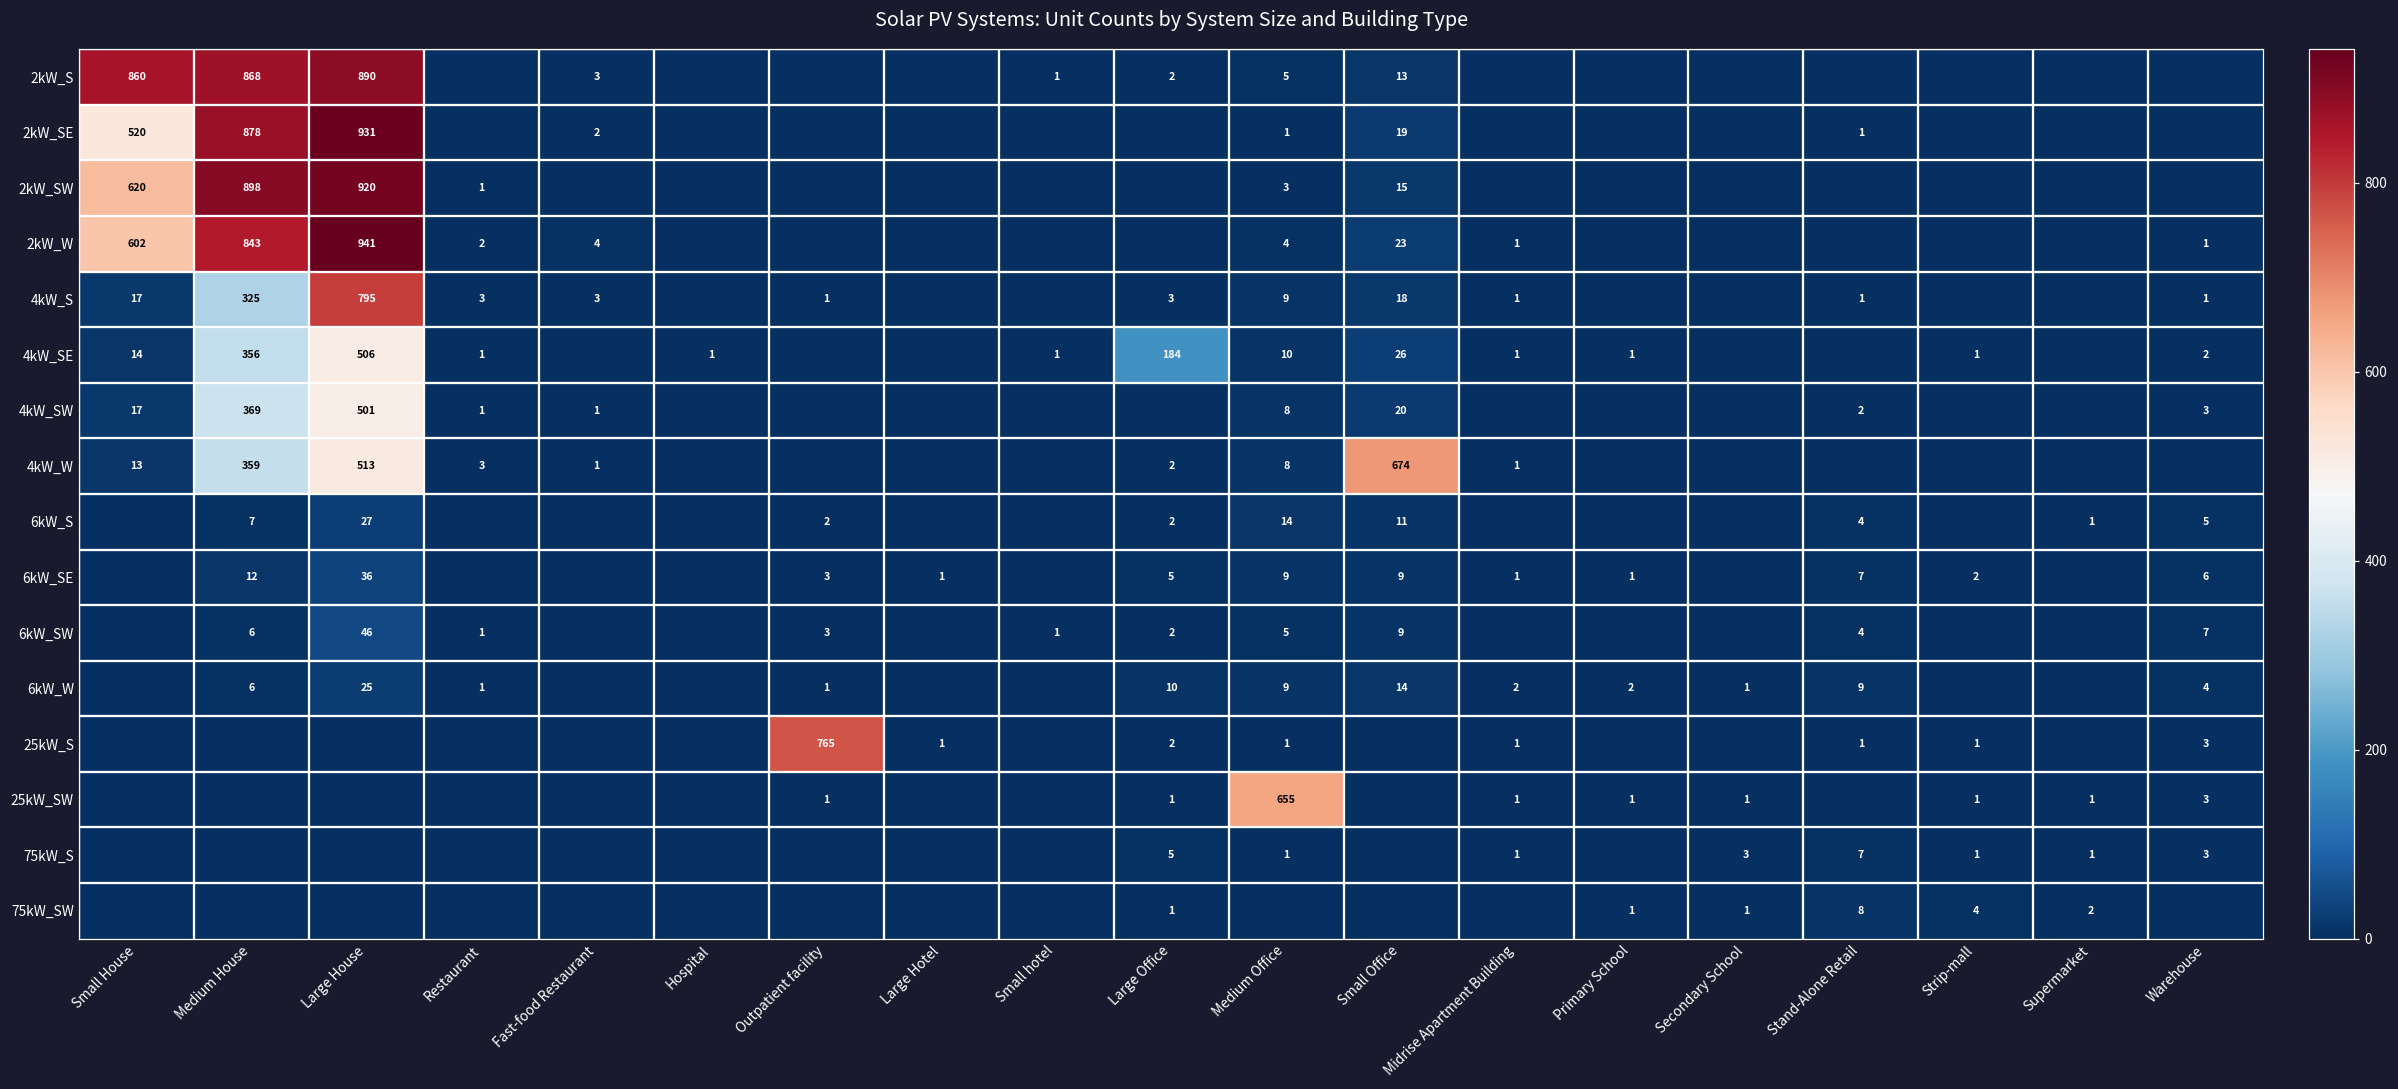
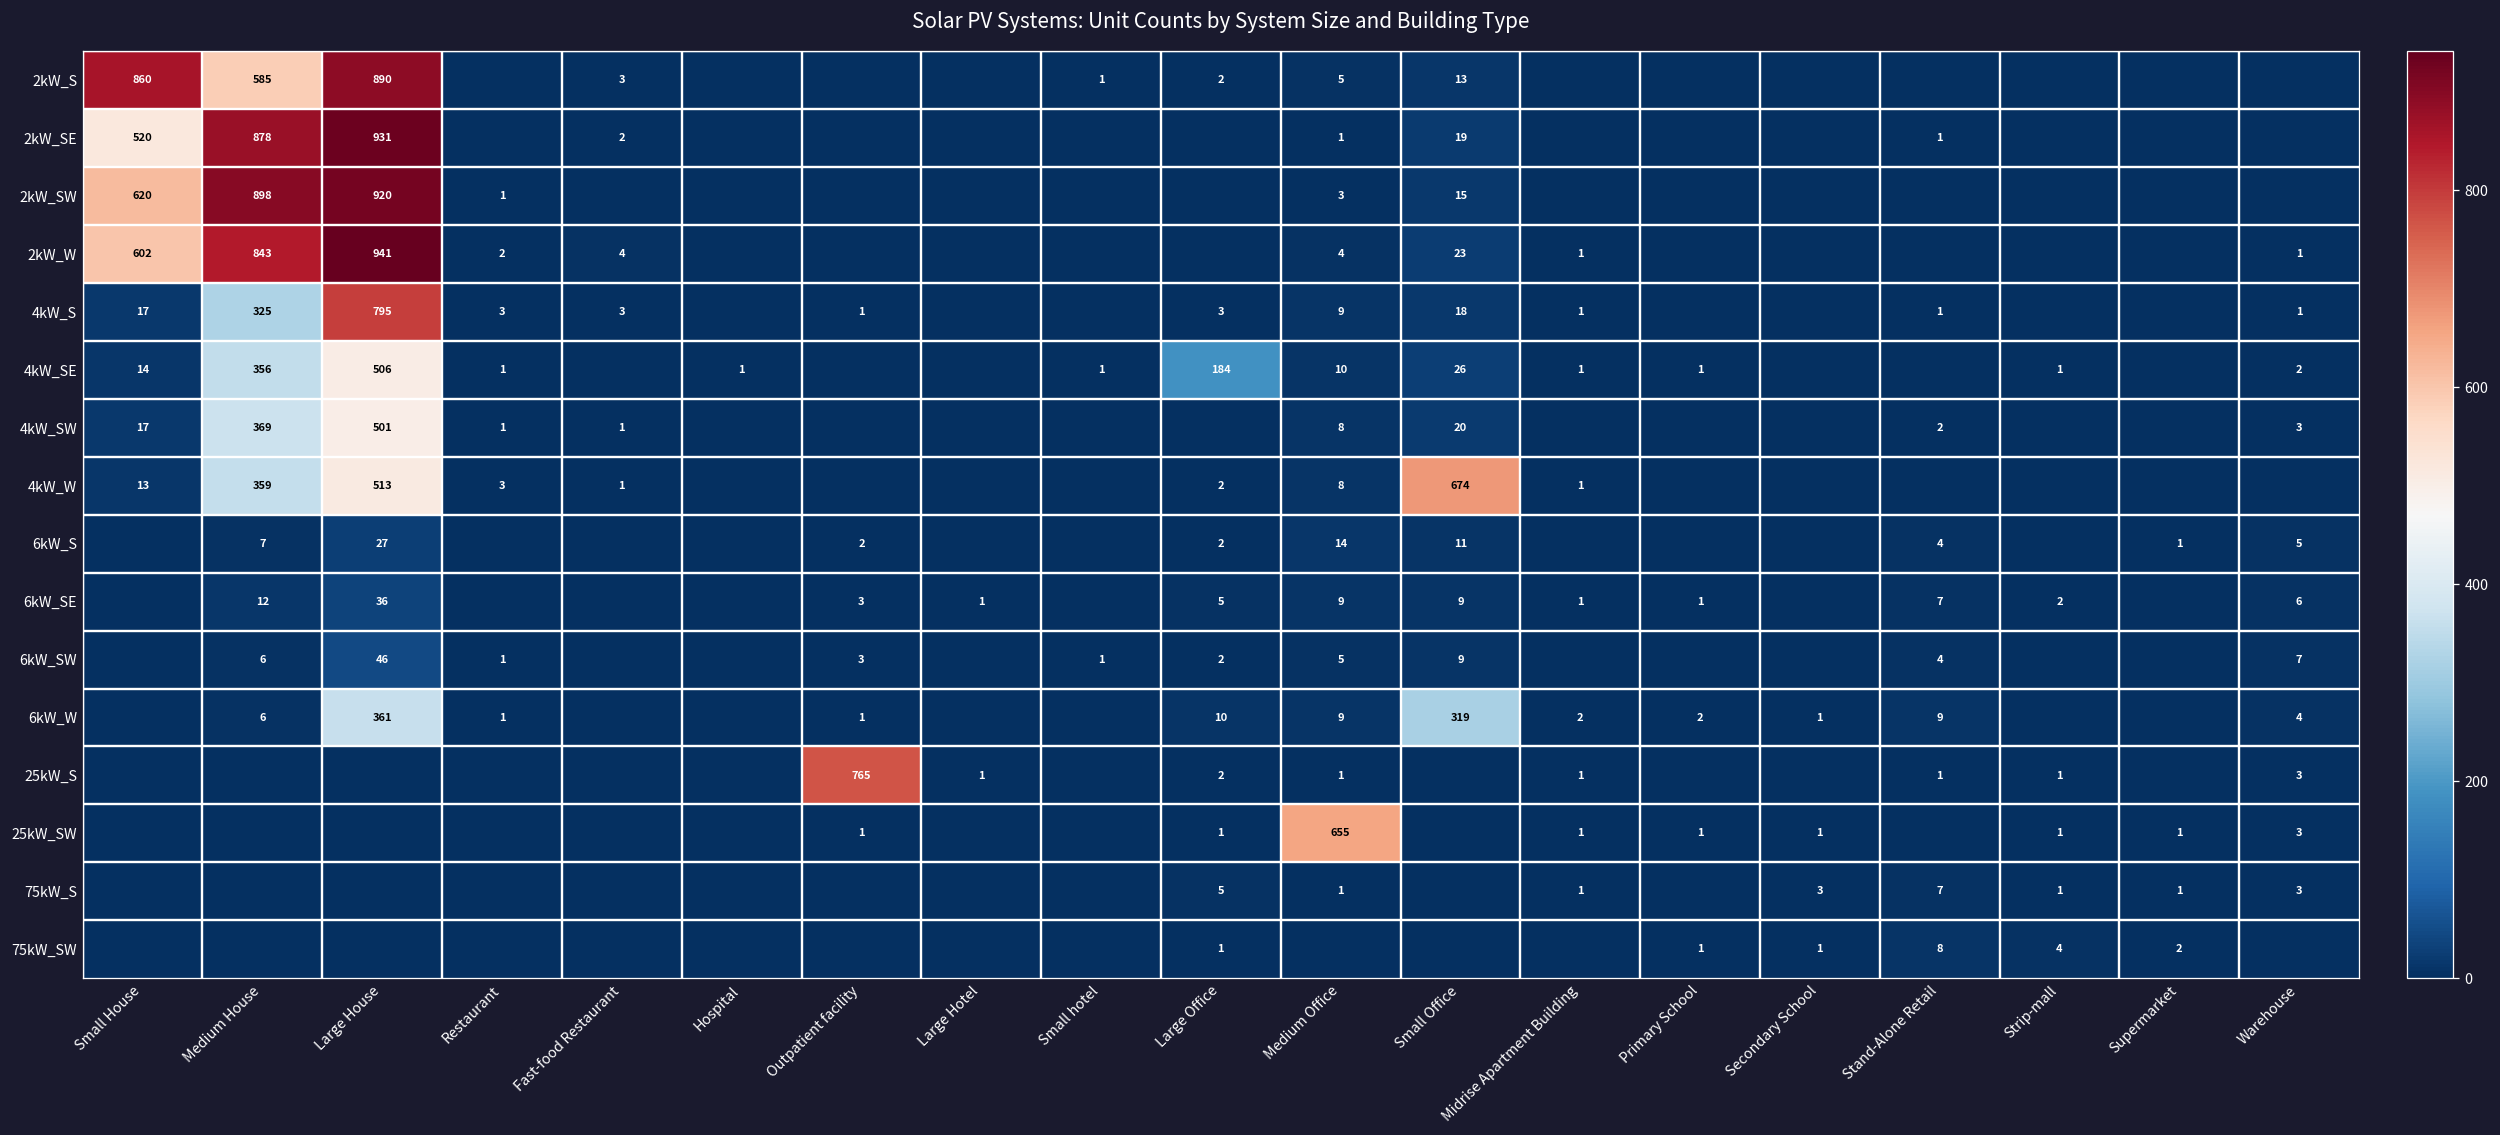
2kW_S, Medium House: 868 -> 585
6kW_W, Large House: 25 -> 361
6kW_W, Small Office: 14 -> 319
